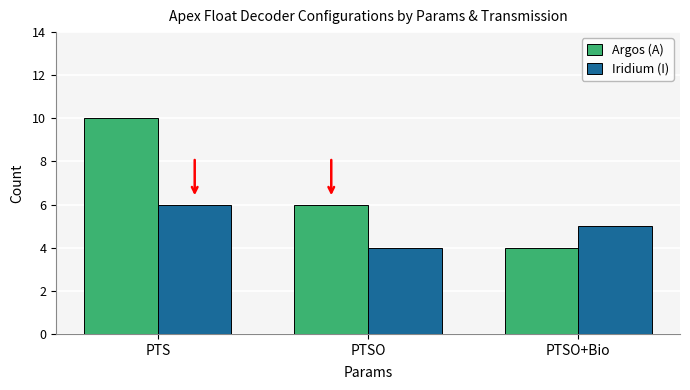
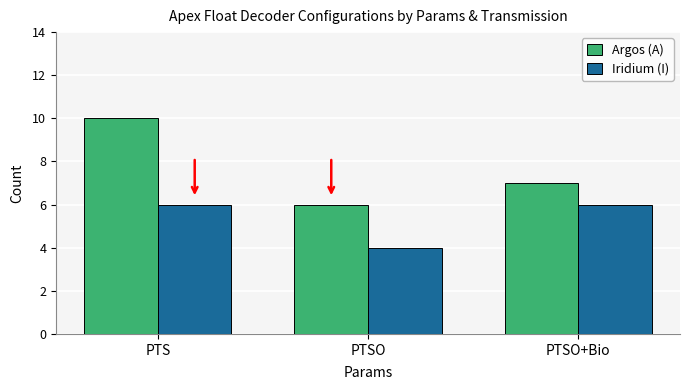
Argos (A), PTSO+Bio: 4 -> 7
Iridium (I), PTSO+Bio: 5 -> 6
